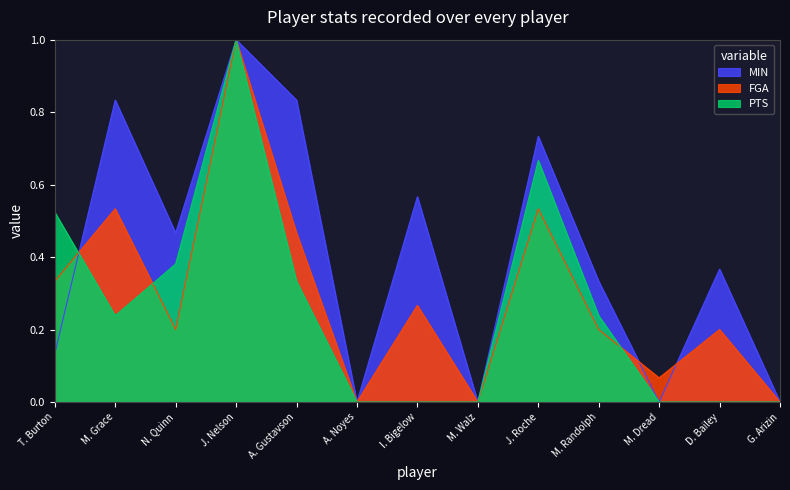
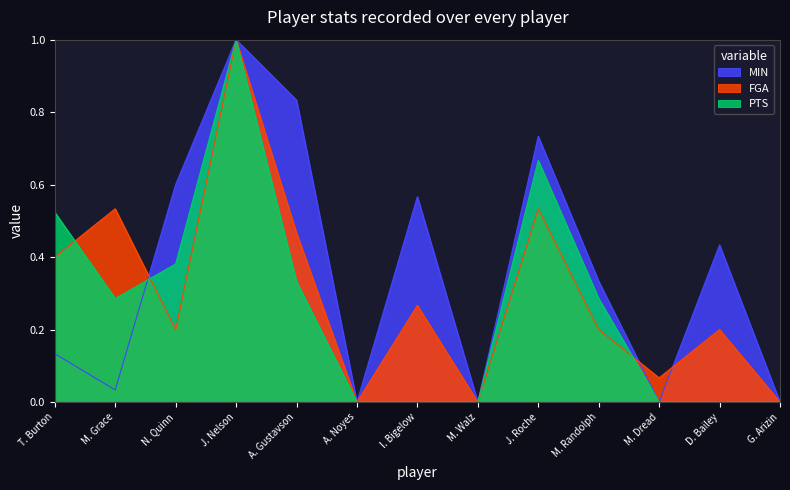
FGA, T. Burton: 0.33 -> 0.40
MIN, M. Grace: 0.83 -> 0.03
PTS, M. Grace: 0.24 -> 0.29
MIN, N. Quinn: 0.47 -> 0.60
PTS, M. Randolph: 0.24 -> 0.29
MIN, D. Bailey: 0.37 -> 0.43
